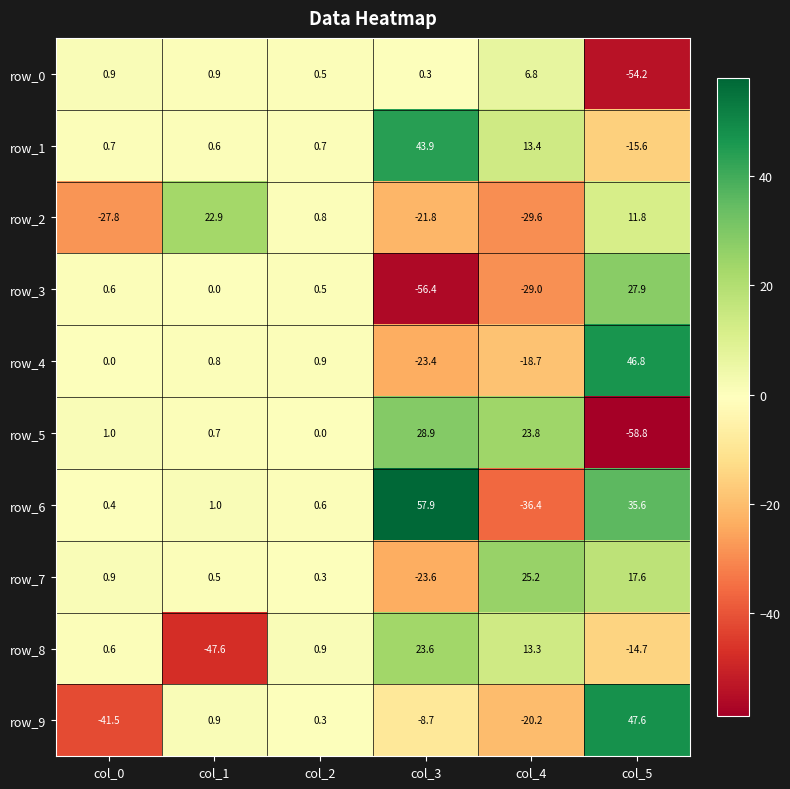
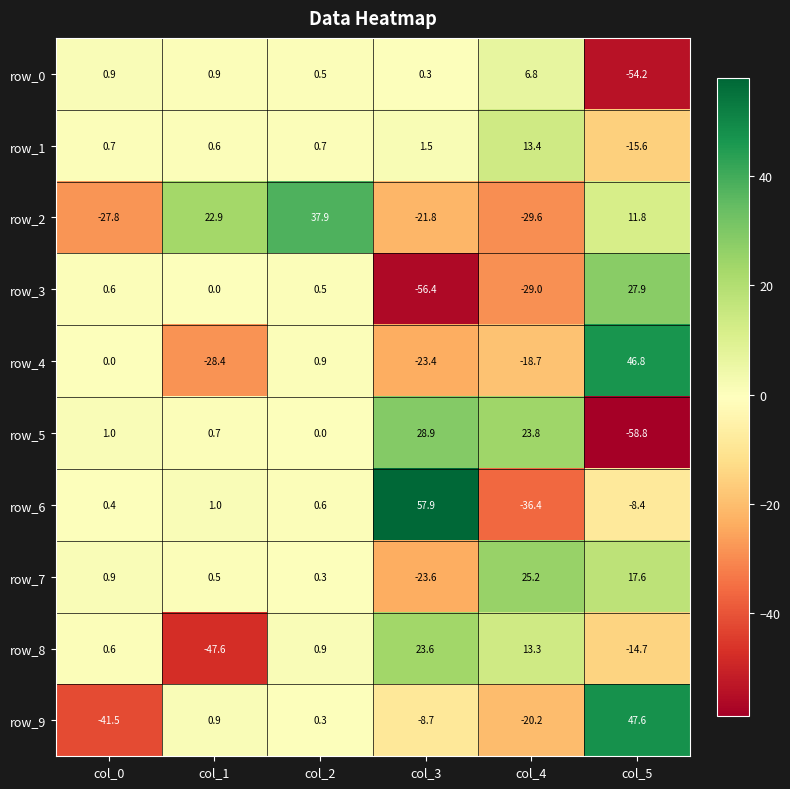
row_1, col_3: 43.9 -> 1.5
row_2, col_2: 0.8 -> 37.9
row_4, col_1: 0.8 -> -28.4
row_6, col_5: 35.6 -> -8.4
